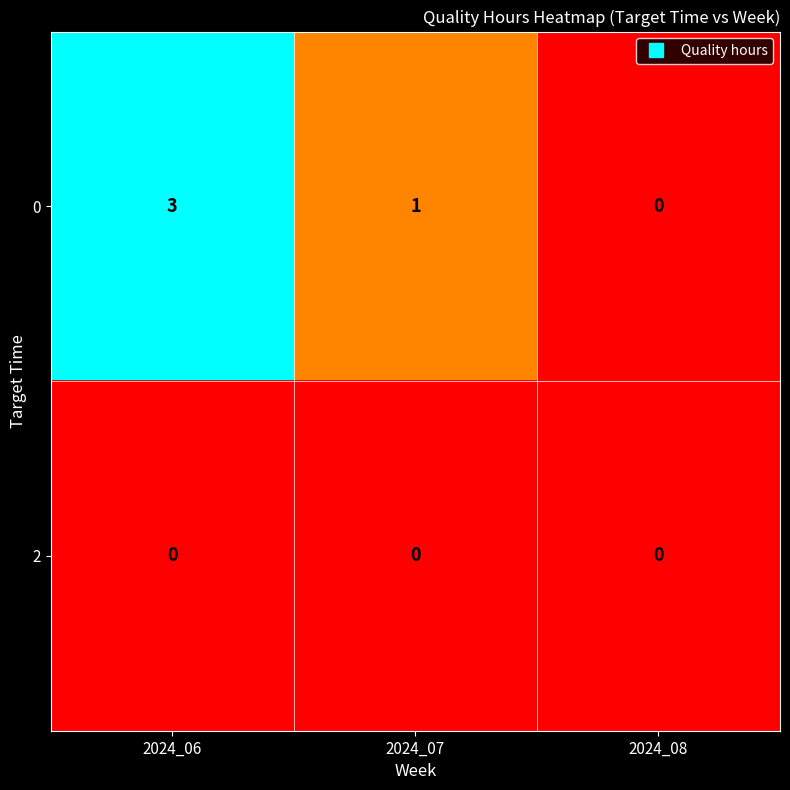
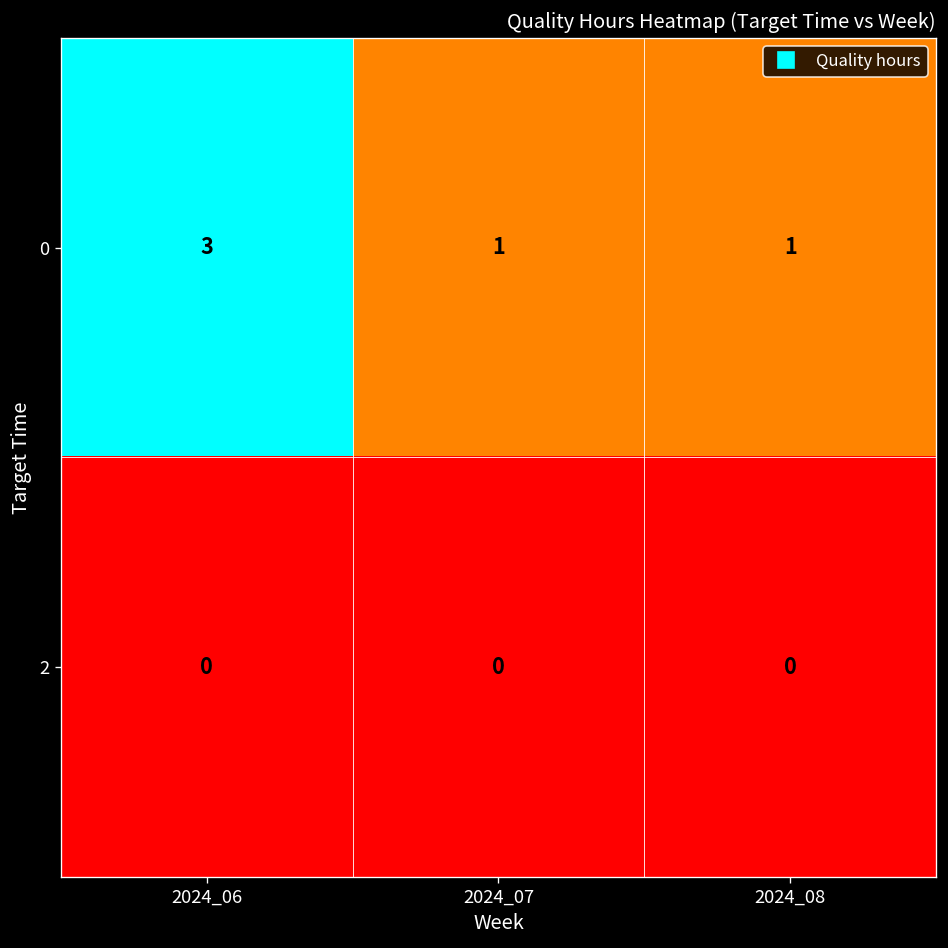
0, 2024_08: 0 -> 1
